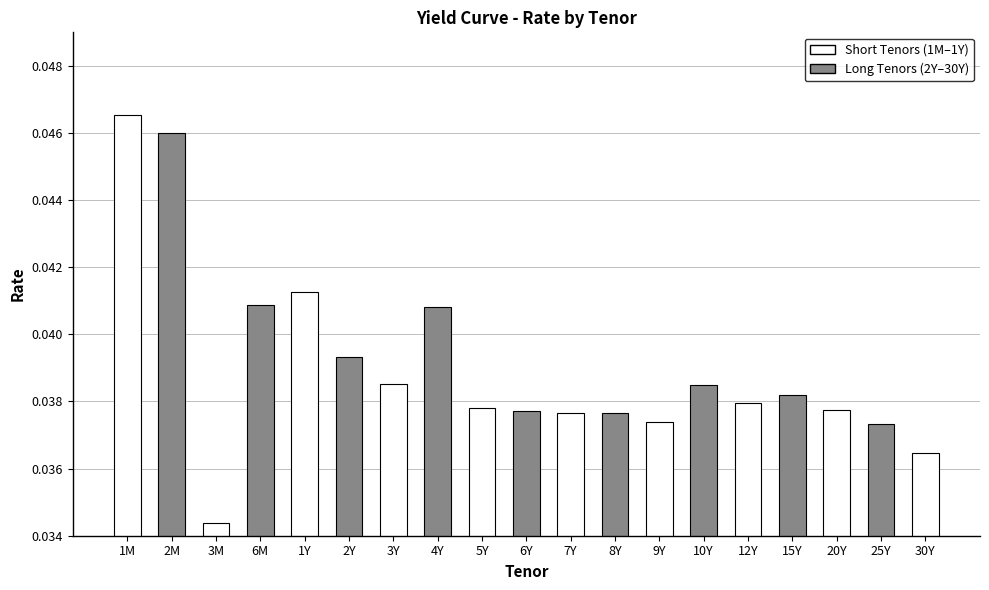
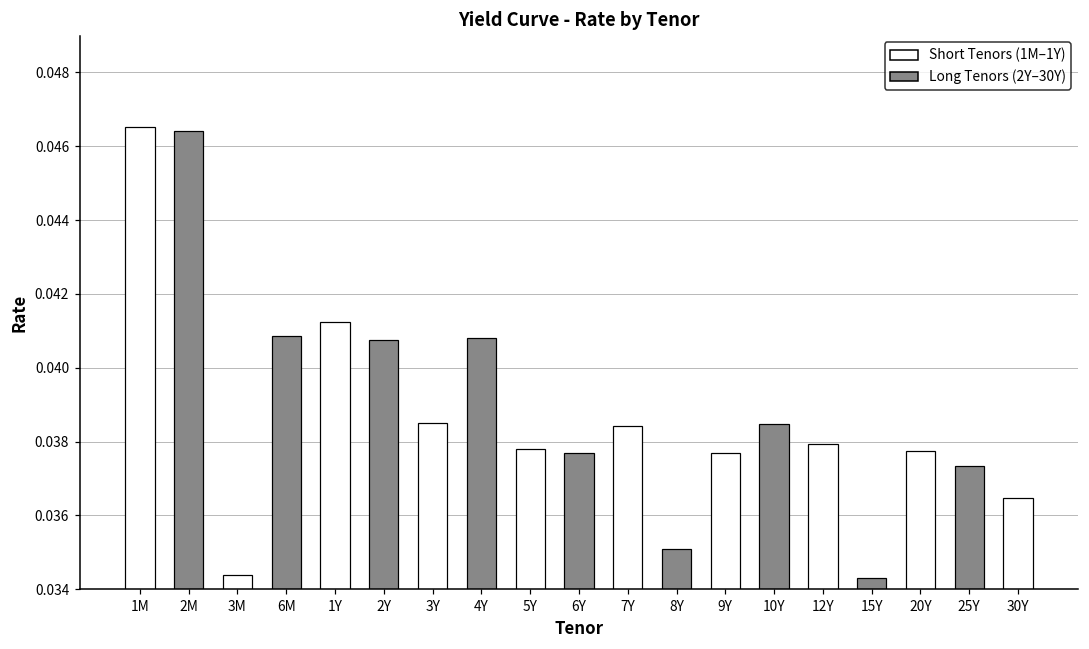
2M: 0.0460 -> 0.0464
2Y: 0.0393 -> 0.0407
7Y: 0.0377 -> 0.0384
8Y: 0.0377 -> 0.0351
9Y: 0.0374 -> 0.0377
15Y: 0.0382 -> 0.0343
